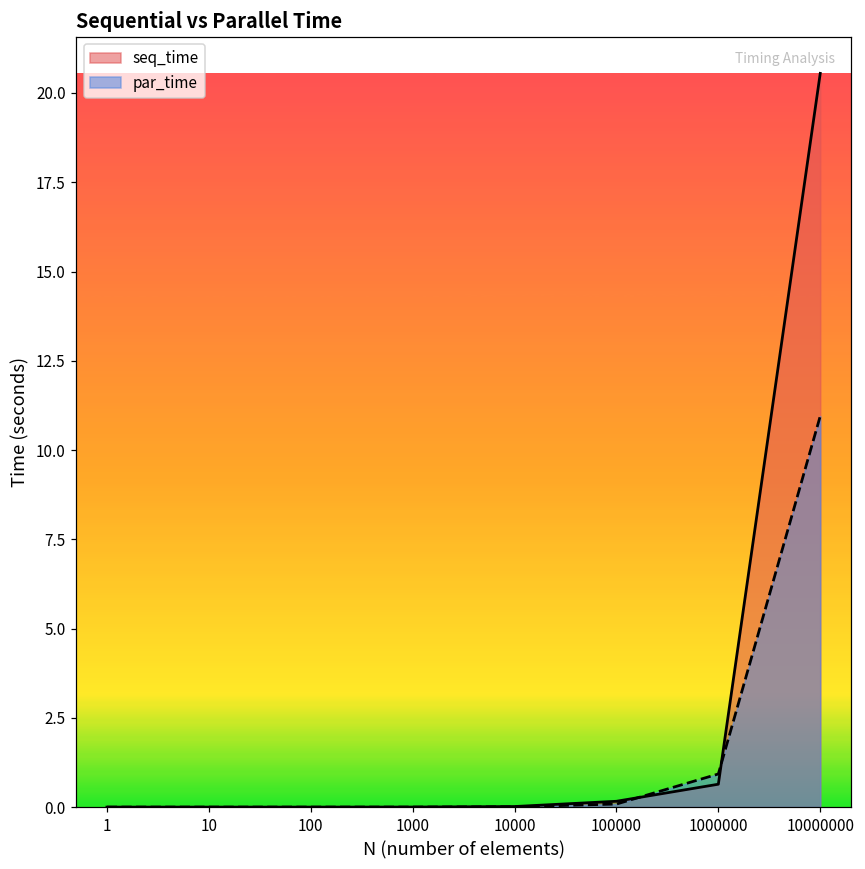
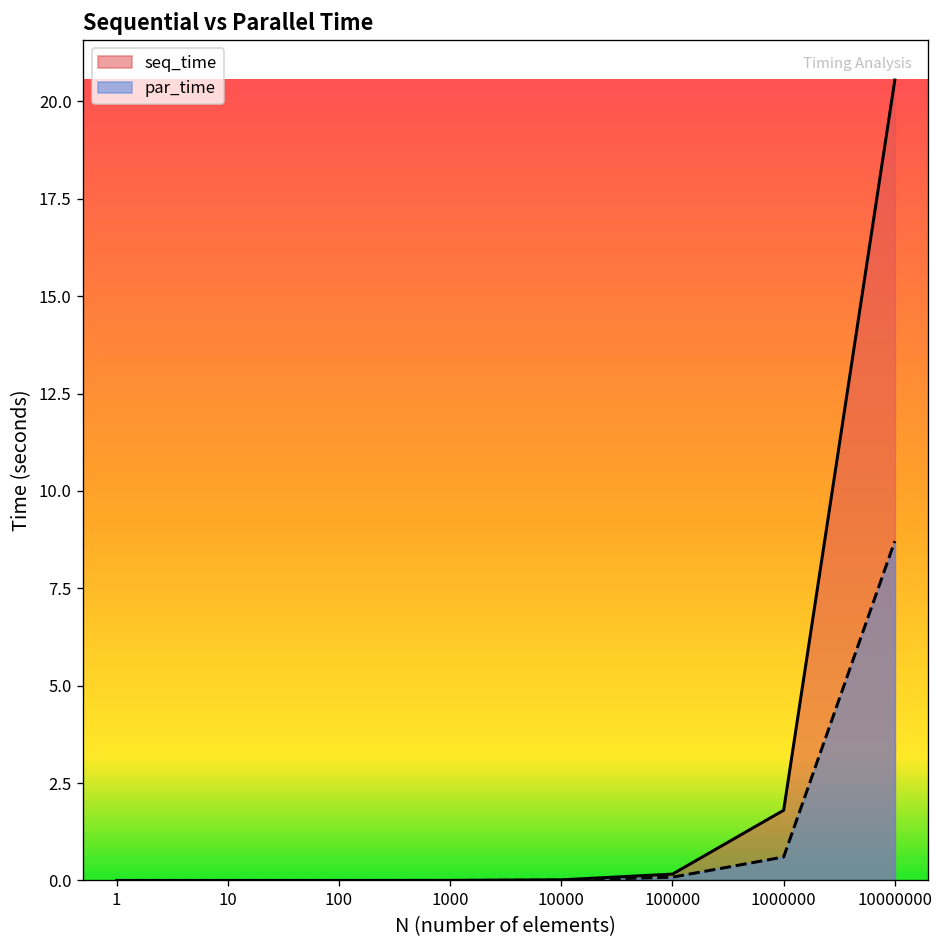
seq_time, 1000000: 0.6 -> 1.8
par_time, 1000000: 0.9 -> 0.6
par_time, 10000000: 11.0 -> 8.7
